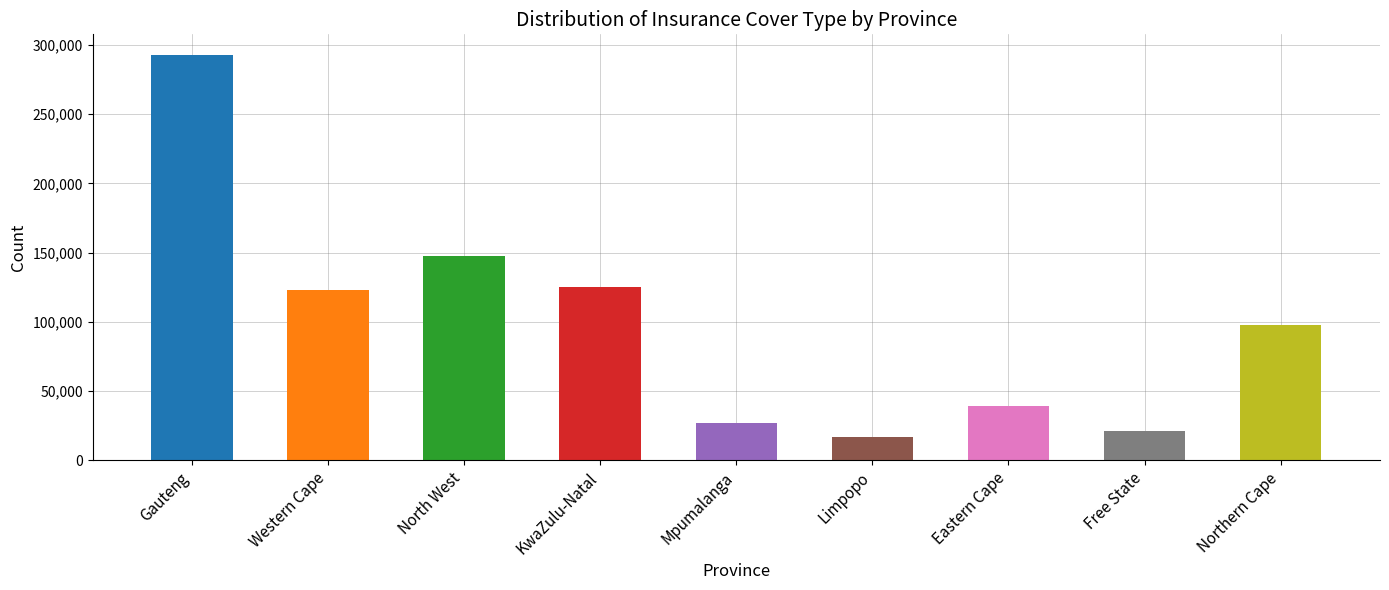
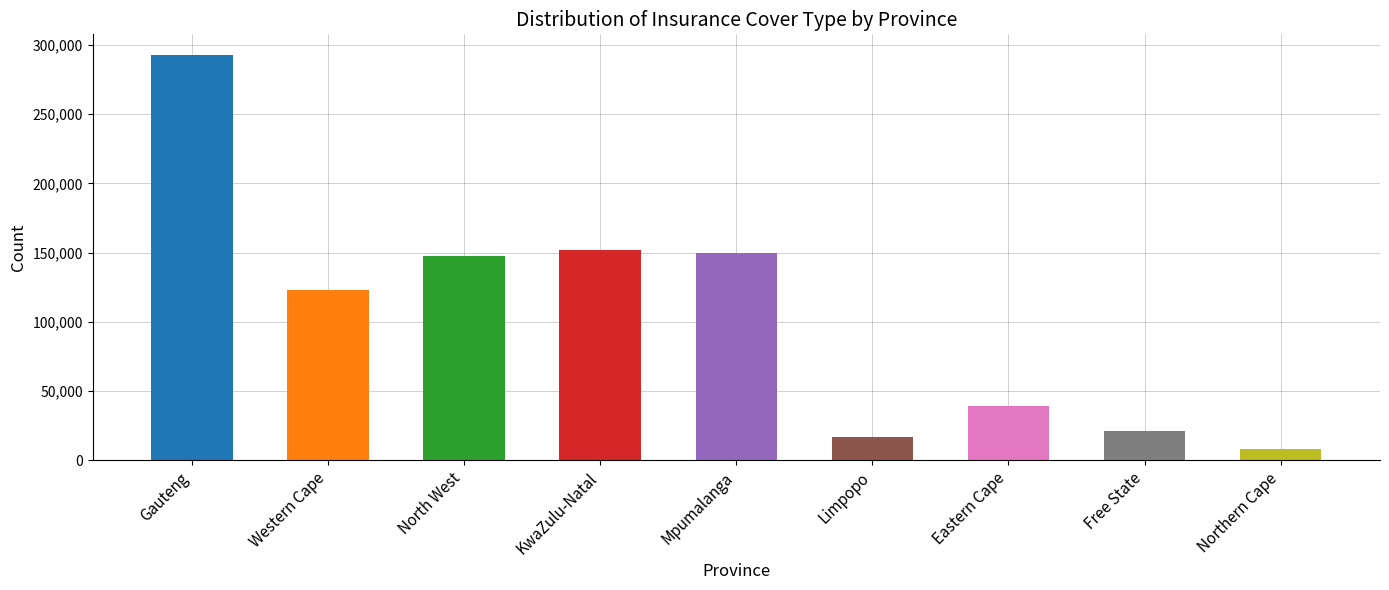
KwaZulu-Natal: 125,000 -> 152,000
Mpumalanga: 27,000 -> 149,000
Northern Cape: 98,000 -> 8,000
